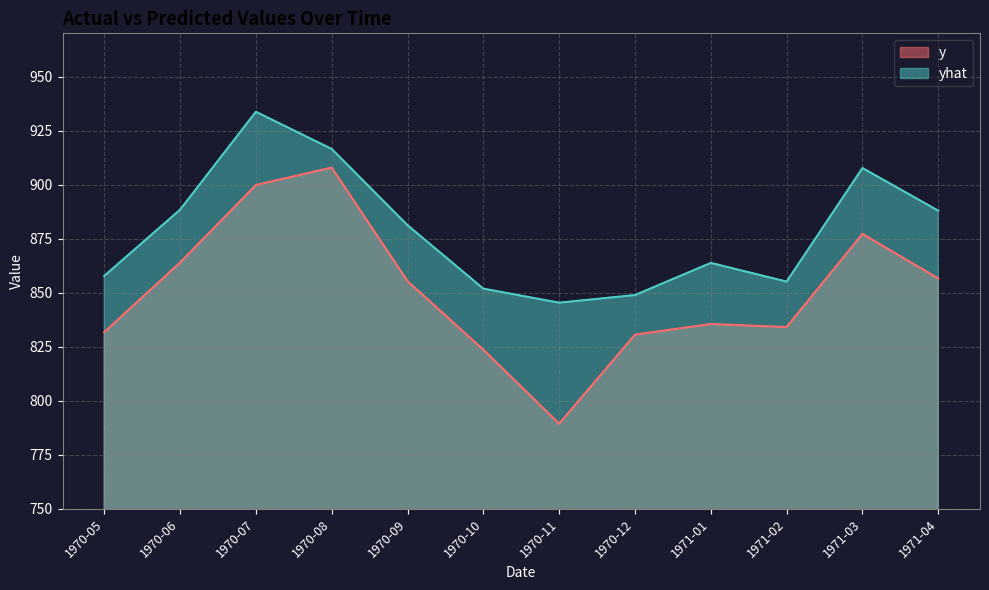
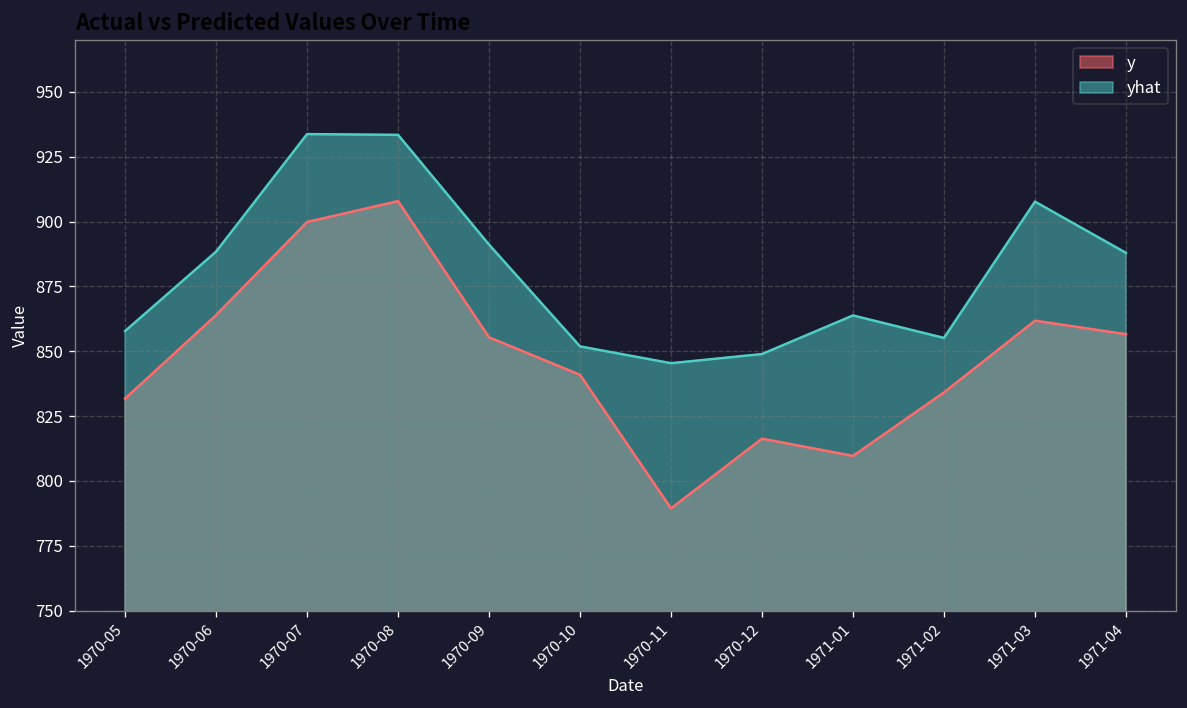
yhat, 1970-08: 917 -> 933
yhat, 1970-09: 881 -> 891
y, 1970-10: 824 -> 841
y, 1970-12: 831 -> 816
y, 1971-01: 836 -> 810
y, 1971-03: 877 -> 862
